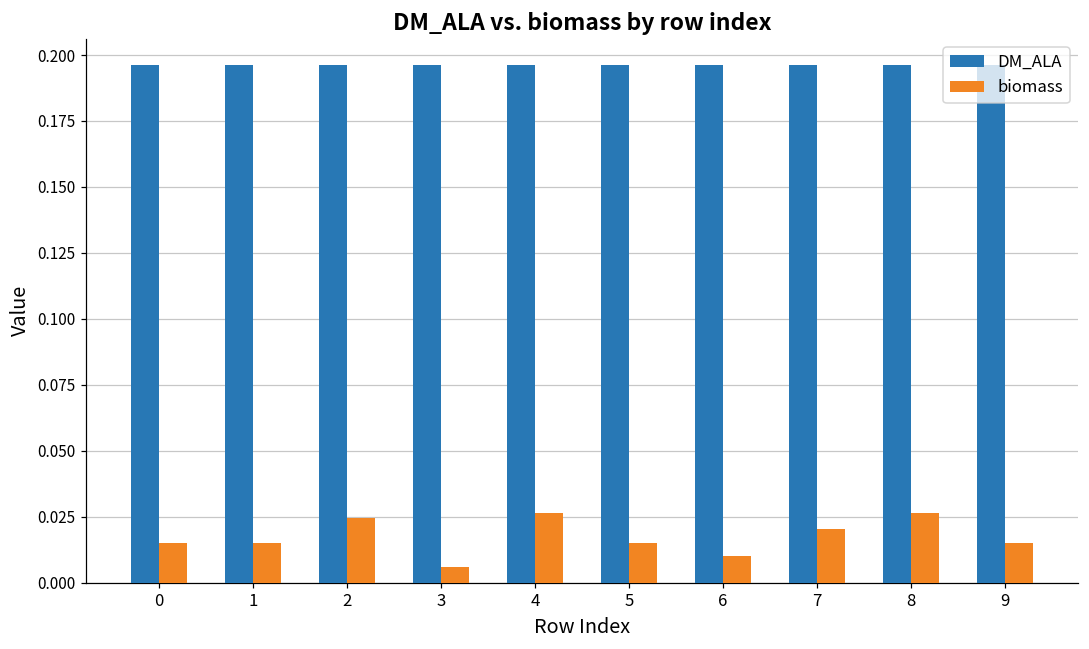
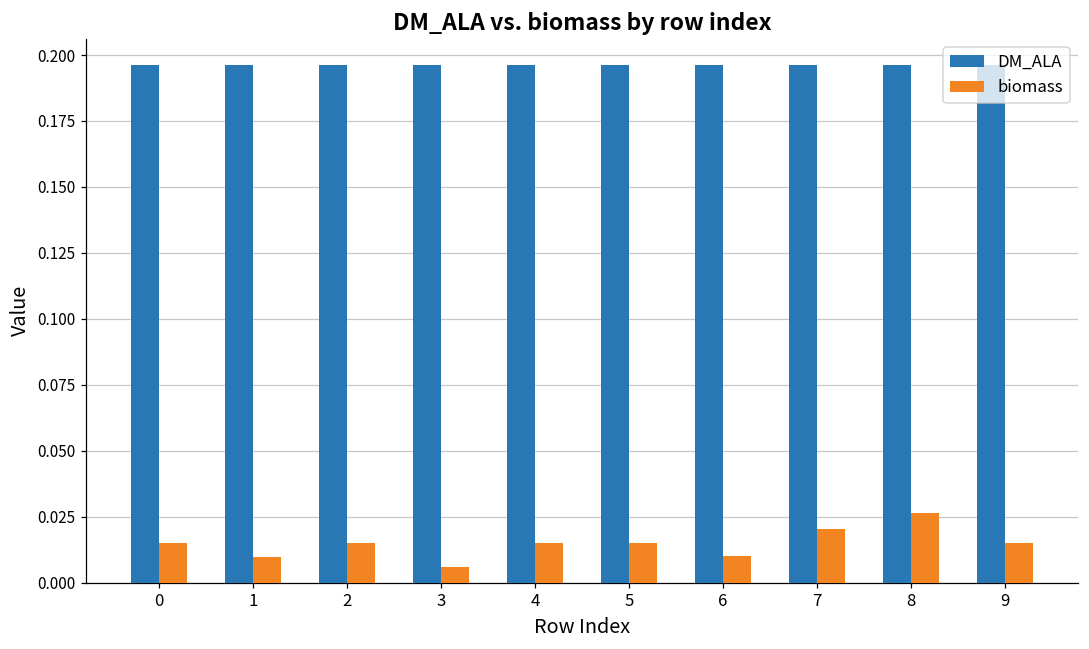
biomass, 1: 0.015 -> 0.010
biomass, 2: 0.024 -> 0.015
biomass, 4: 0.027 -> 0.015
